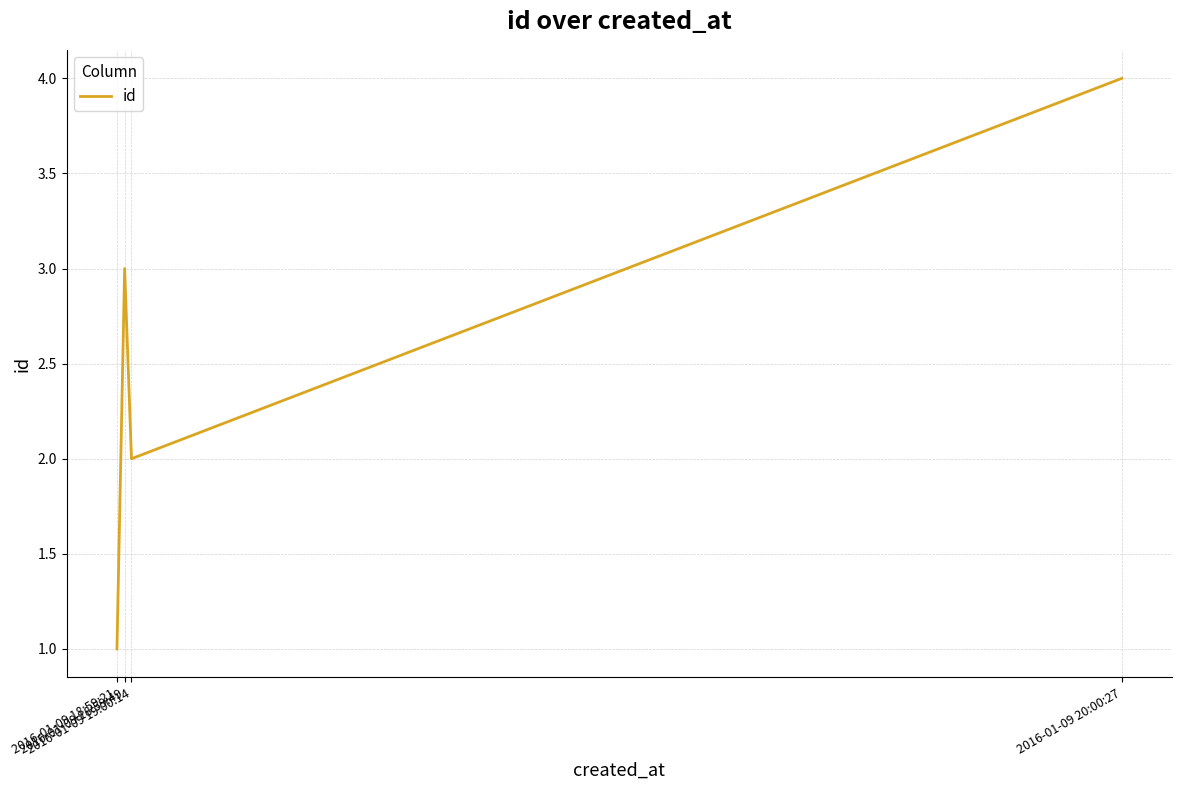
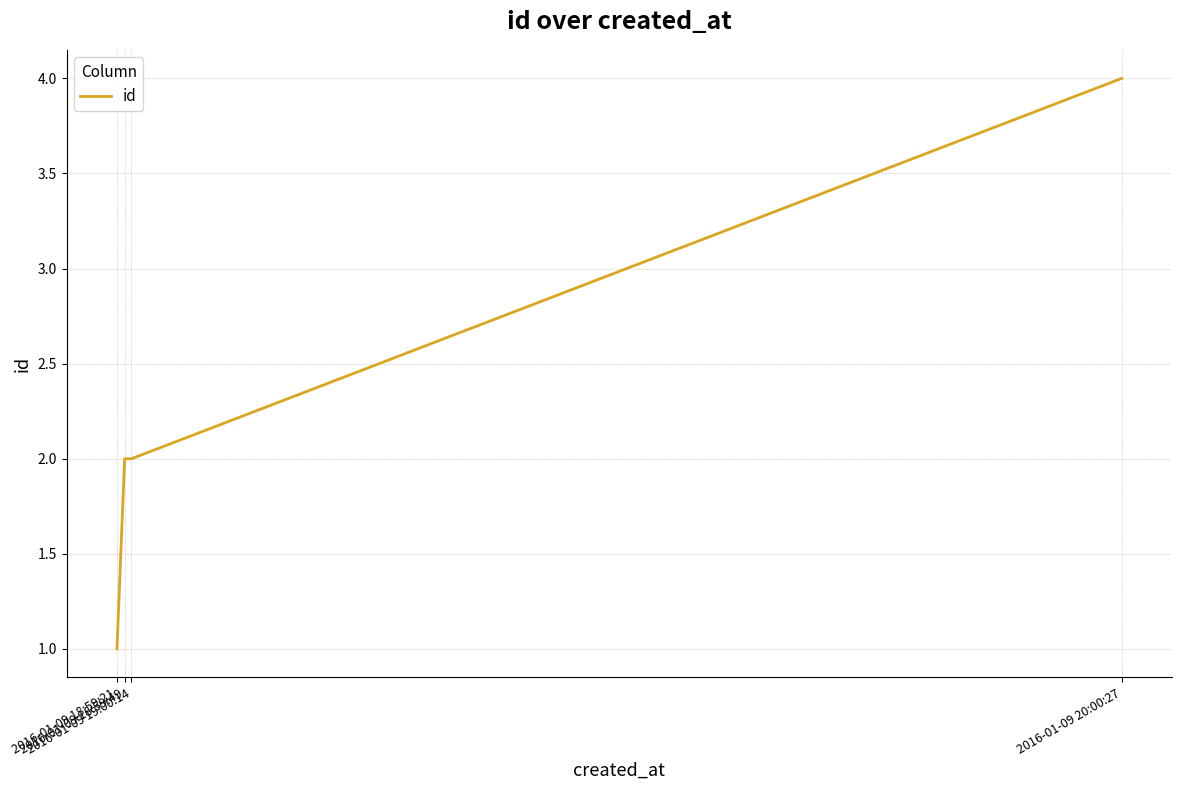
2016-01-09 18:59:49: 3 -> 2
